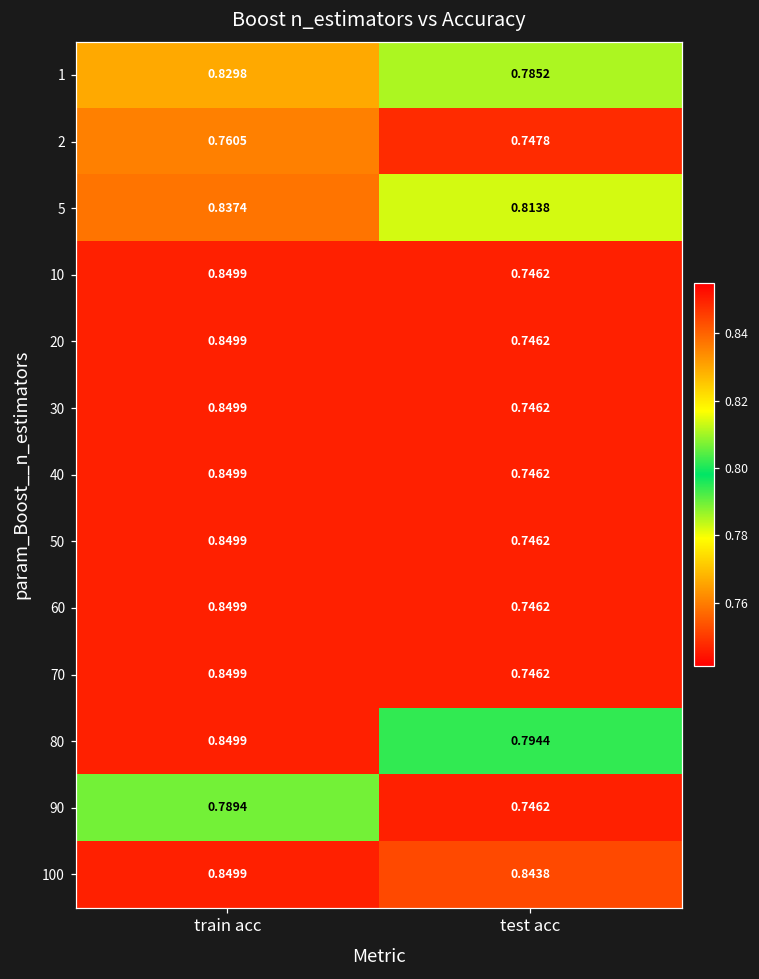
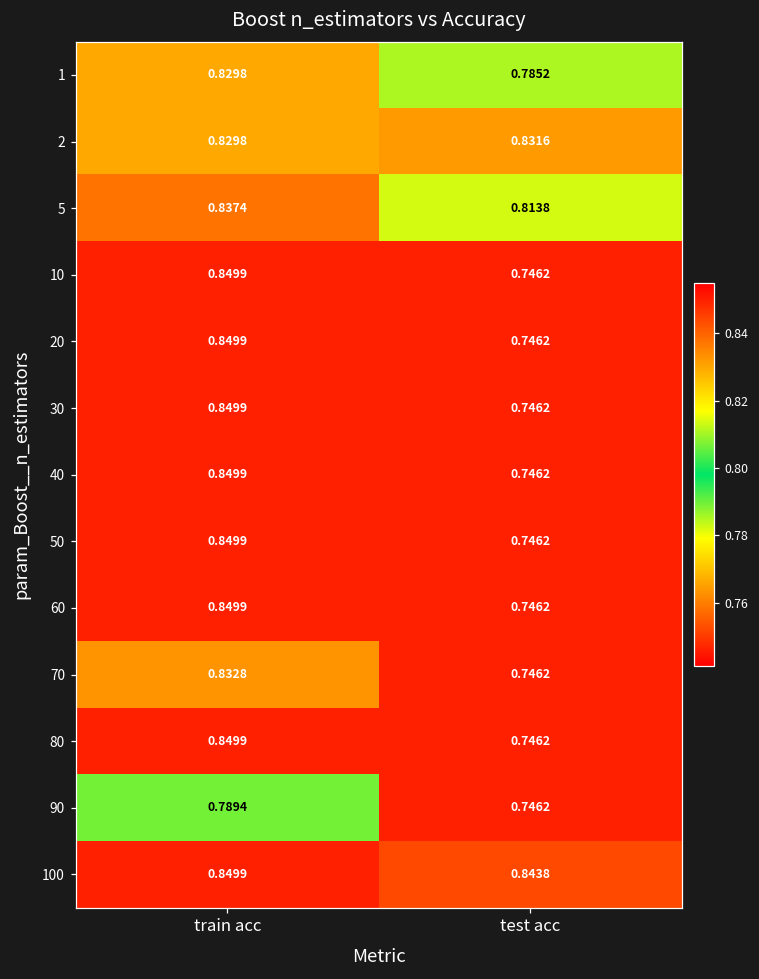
2, train acc: 0.7605 -> 0.8298
2, test acc: 0.7478 -> 0.8316
70, train acc: 0.8499 -> 0.8328
80, test acc: 0.7944 -> 0.7462
